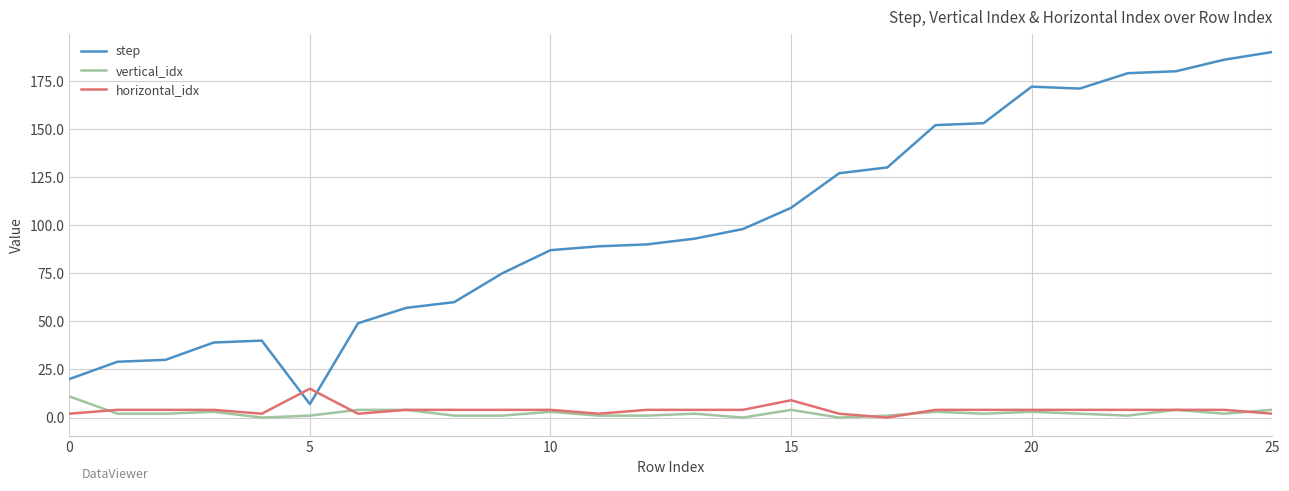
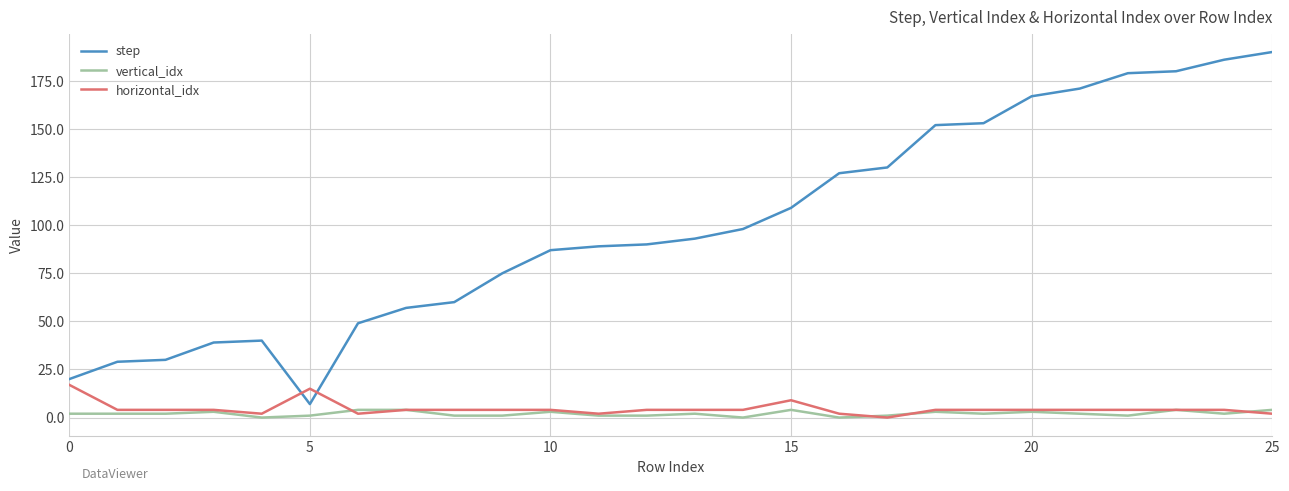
vertical_idx, 0: 11 -> 2
horizontal_idx, 0: 2 -> 17
step, 20: 172 -> 167
